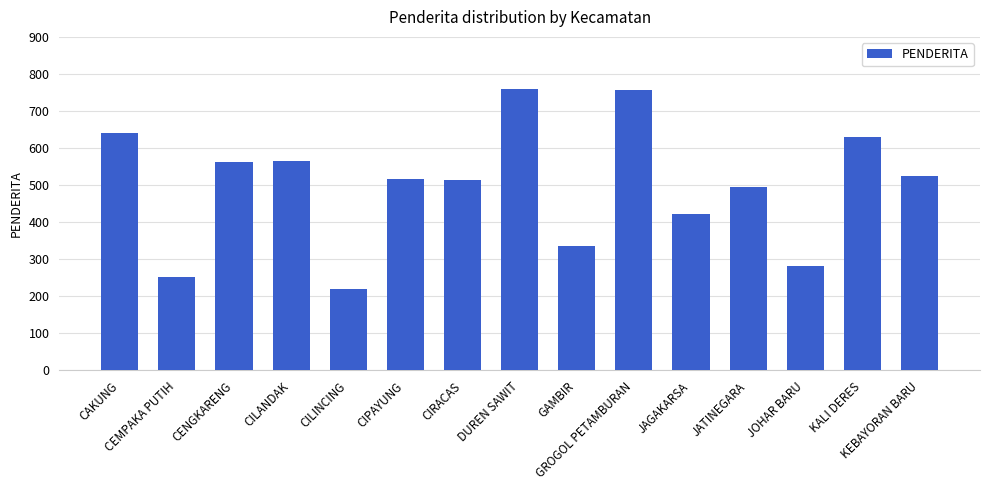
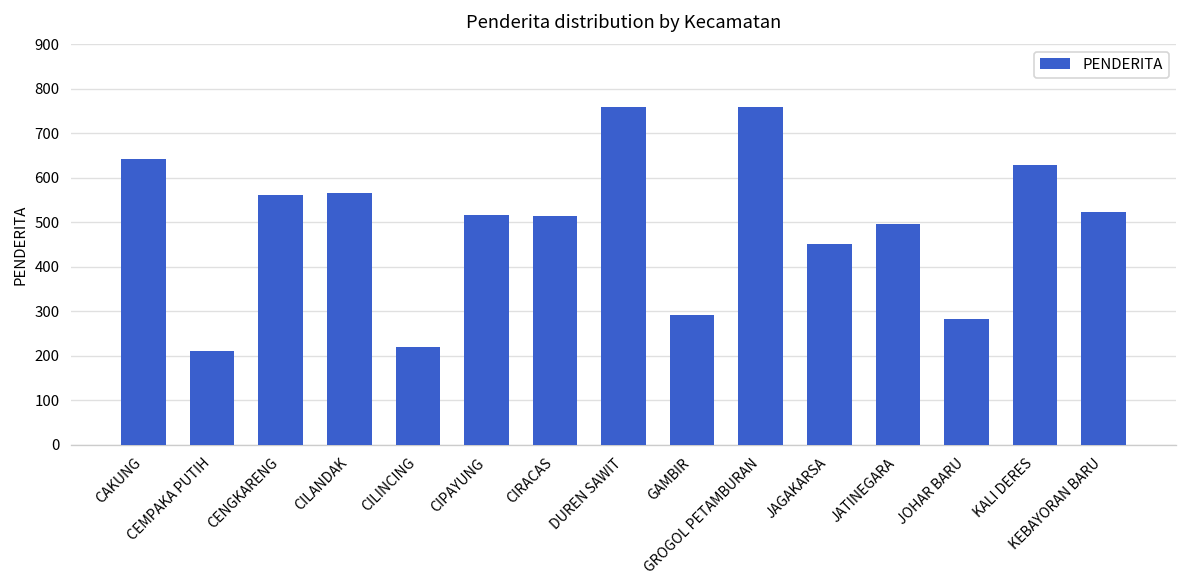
CEMPAKA PUTIH: 250 -> 210
GAMBIR: 340 -> 290
JAGAKARSA: 420 -> 450
